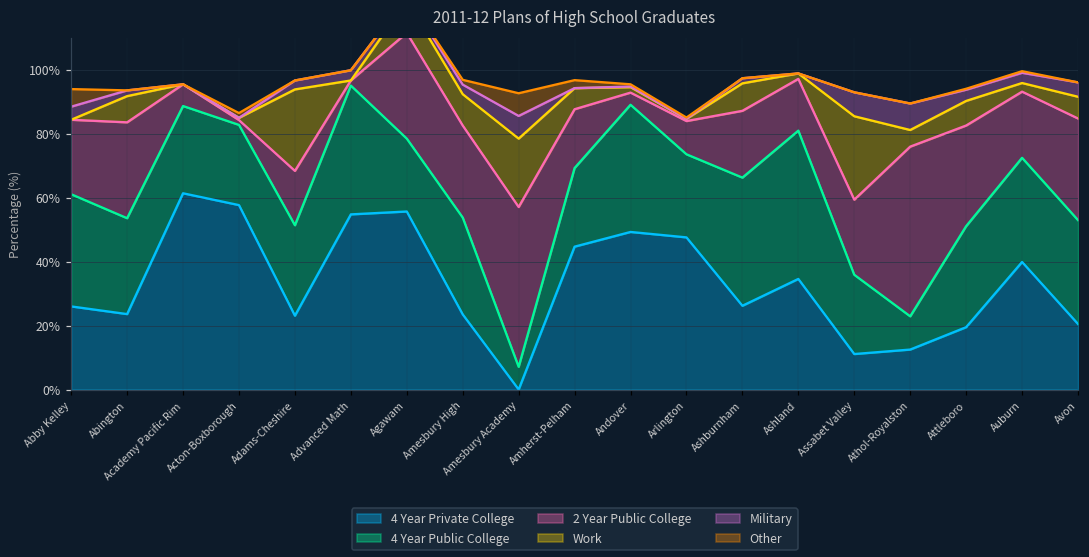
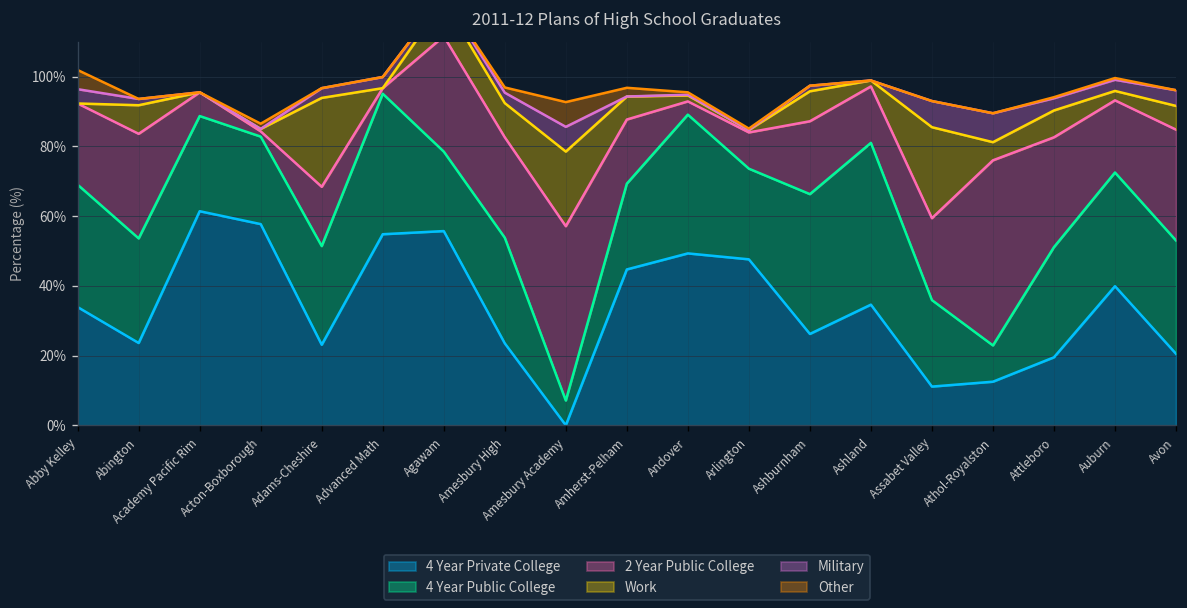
4 Year Private College, Abby Kelley: 26% -> 34%
